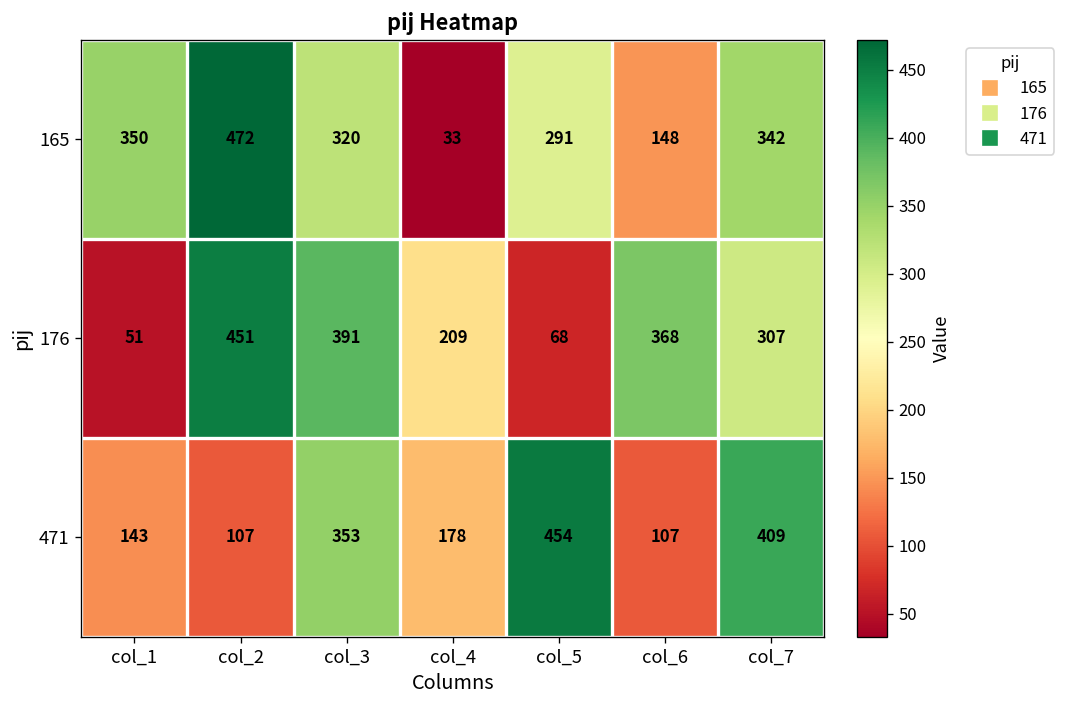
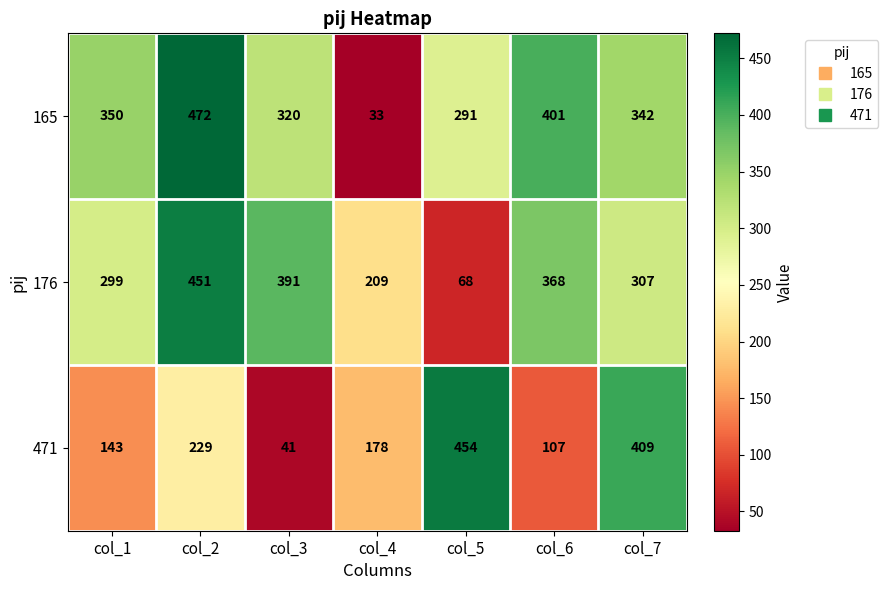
165, col_6: 148 -> 401
176, col_1: 51 -> 299
471, col_2: 107 -> 229
471, col_3: 353 -> 41
